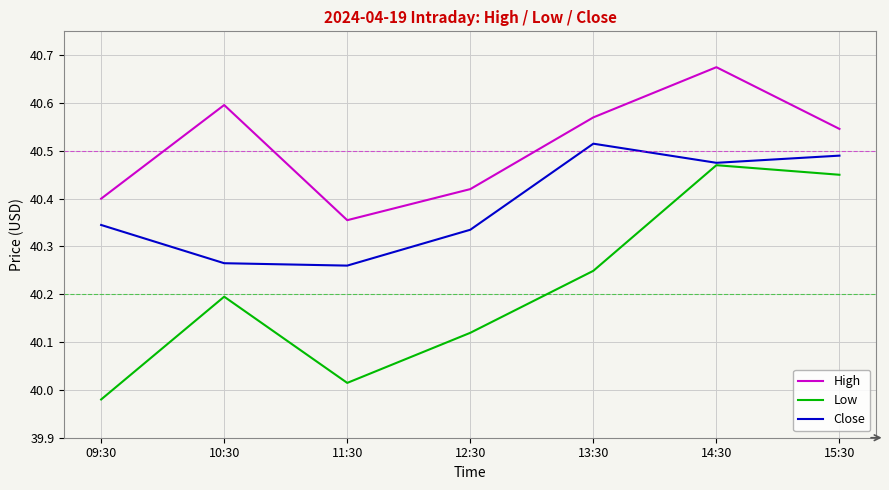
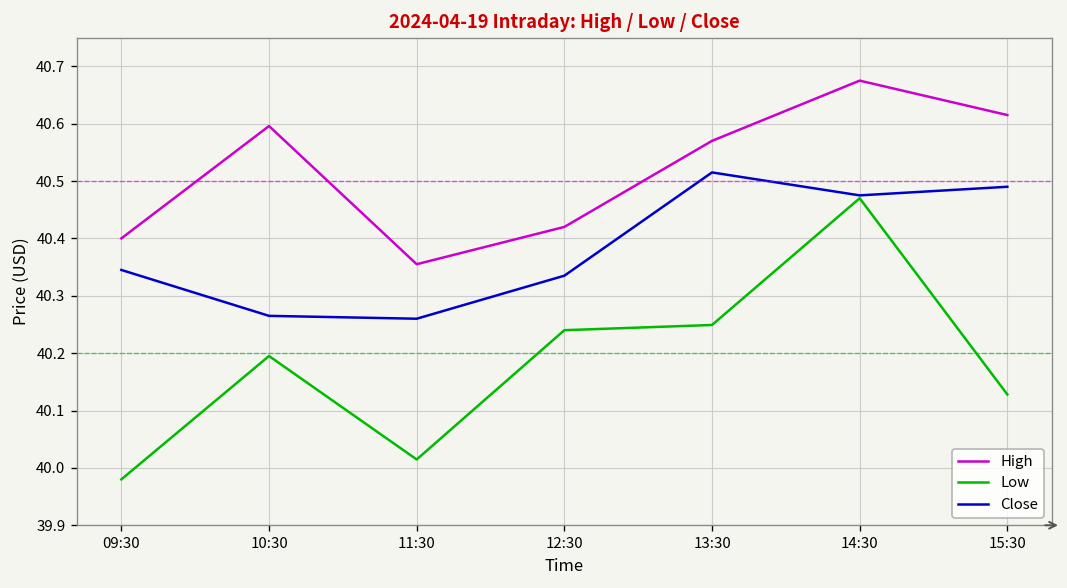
Low, 12:30: 40.12 -> 40.24
High, 15:30: 40.55 -> 40.62
Low, 15:30: 40.45 -> 40.13
